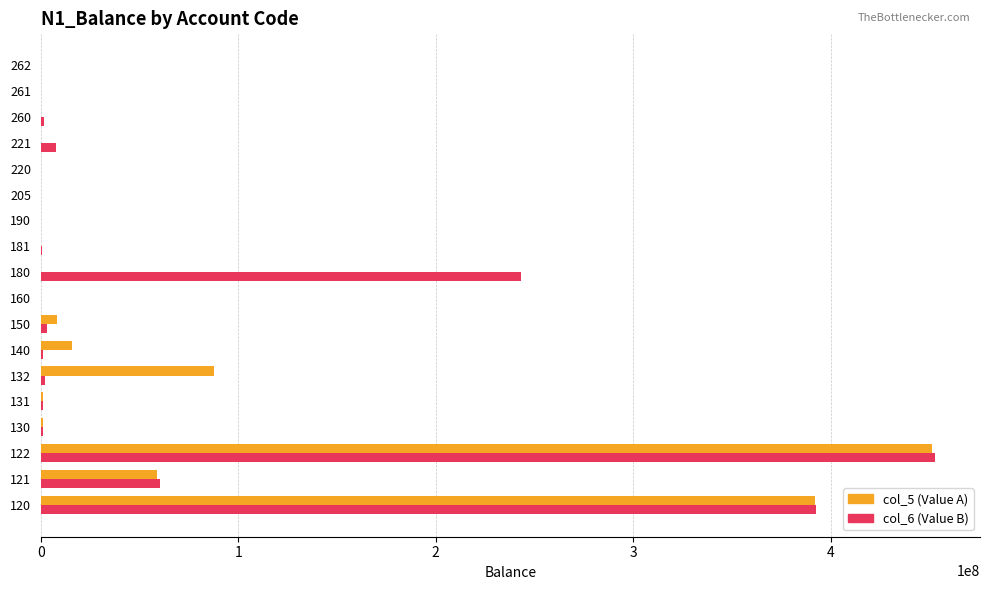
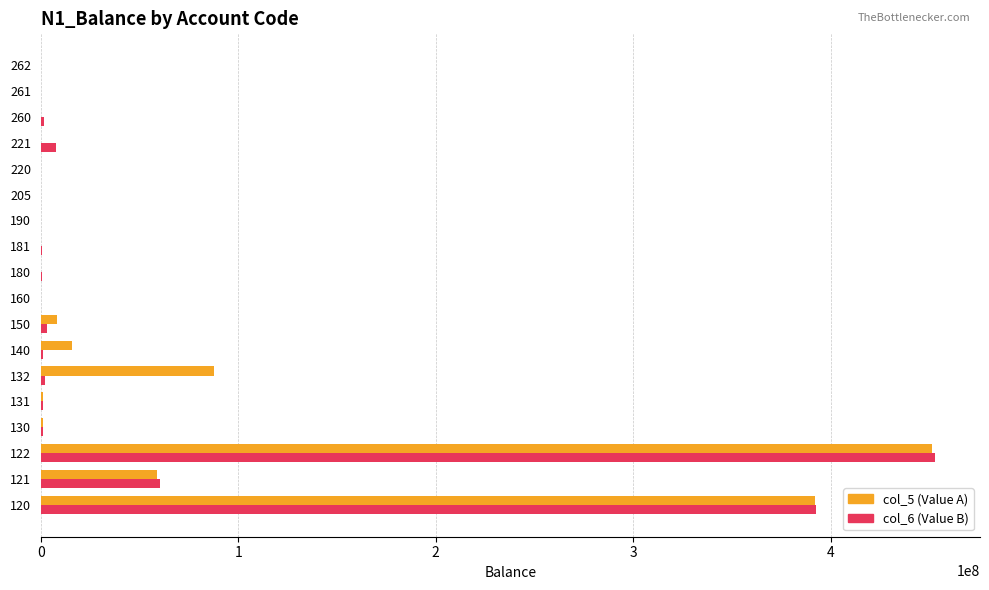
col_6 (Value B), 180: 243000000 -> 0
